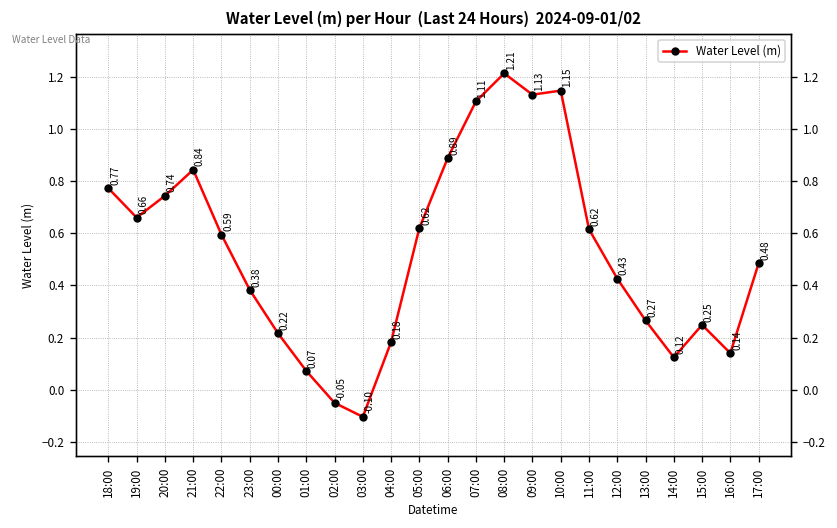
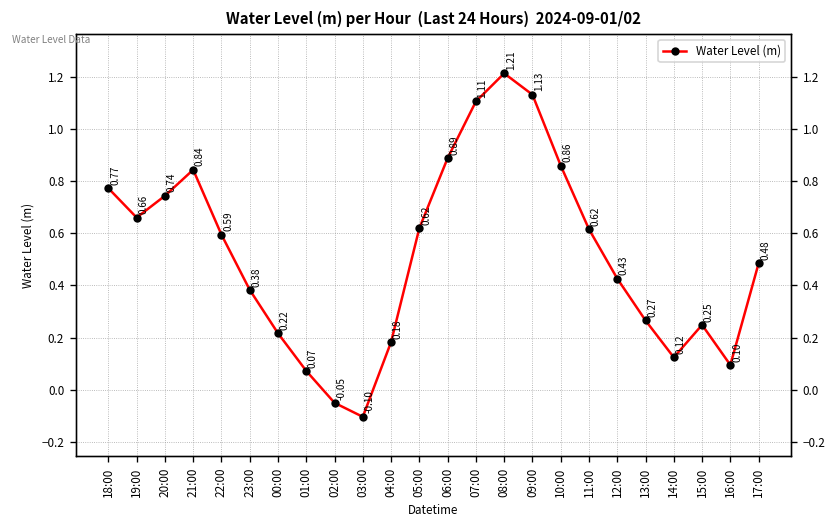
10:00: 1.15 -> 0.86
16:00: 0.14 -> 0.10
